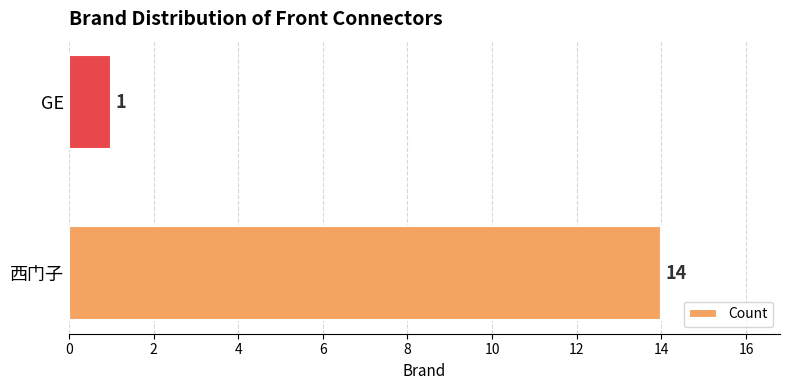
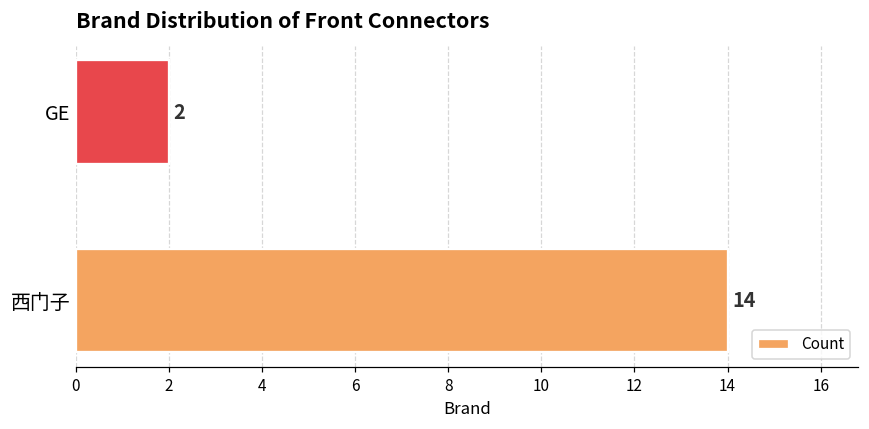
GE: 1 -> 2
